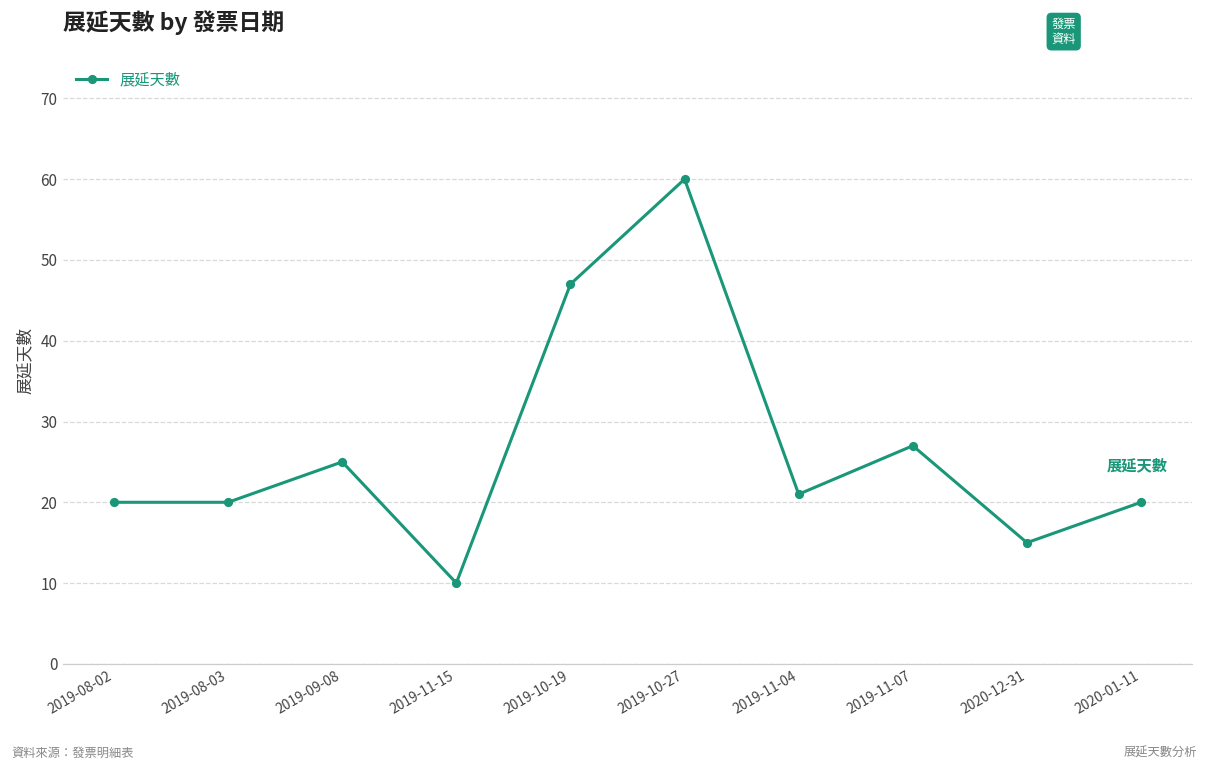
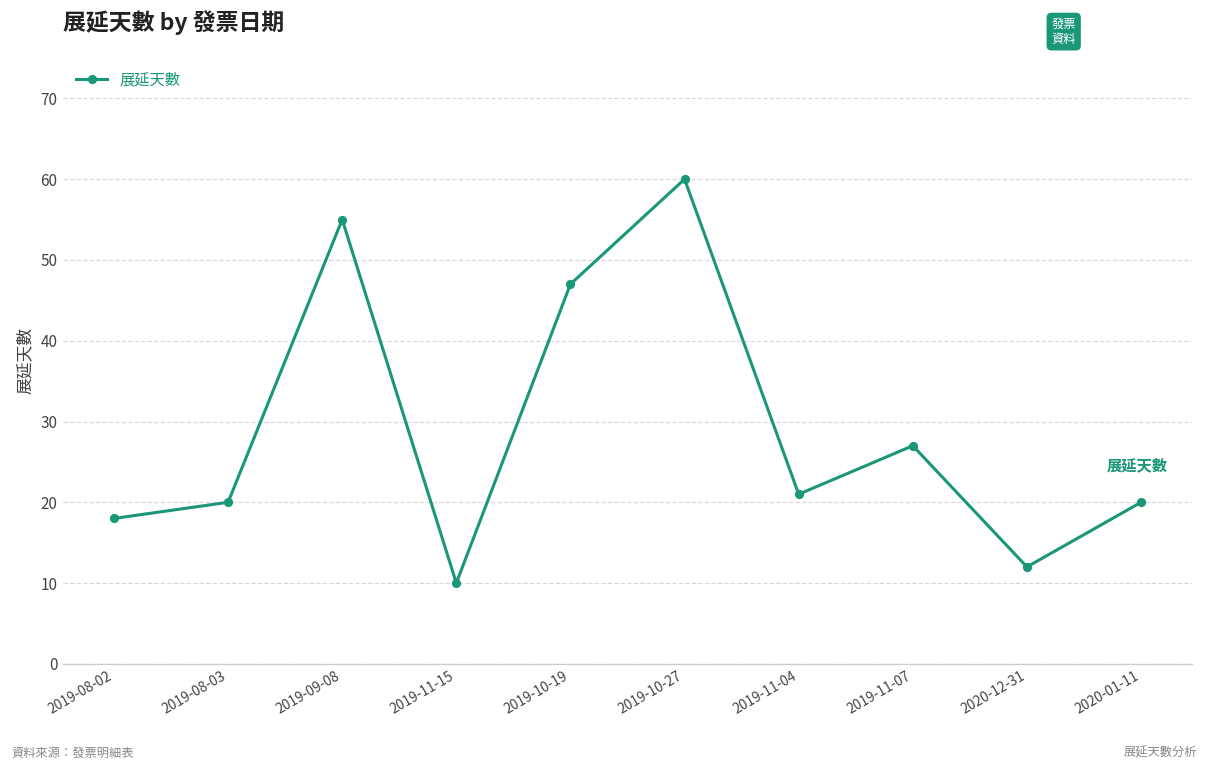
2019-08-02: 20 -> 18
2019-09-08: 25 -> 55
2020-12-31: 15 -> 12
